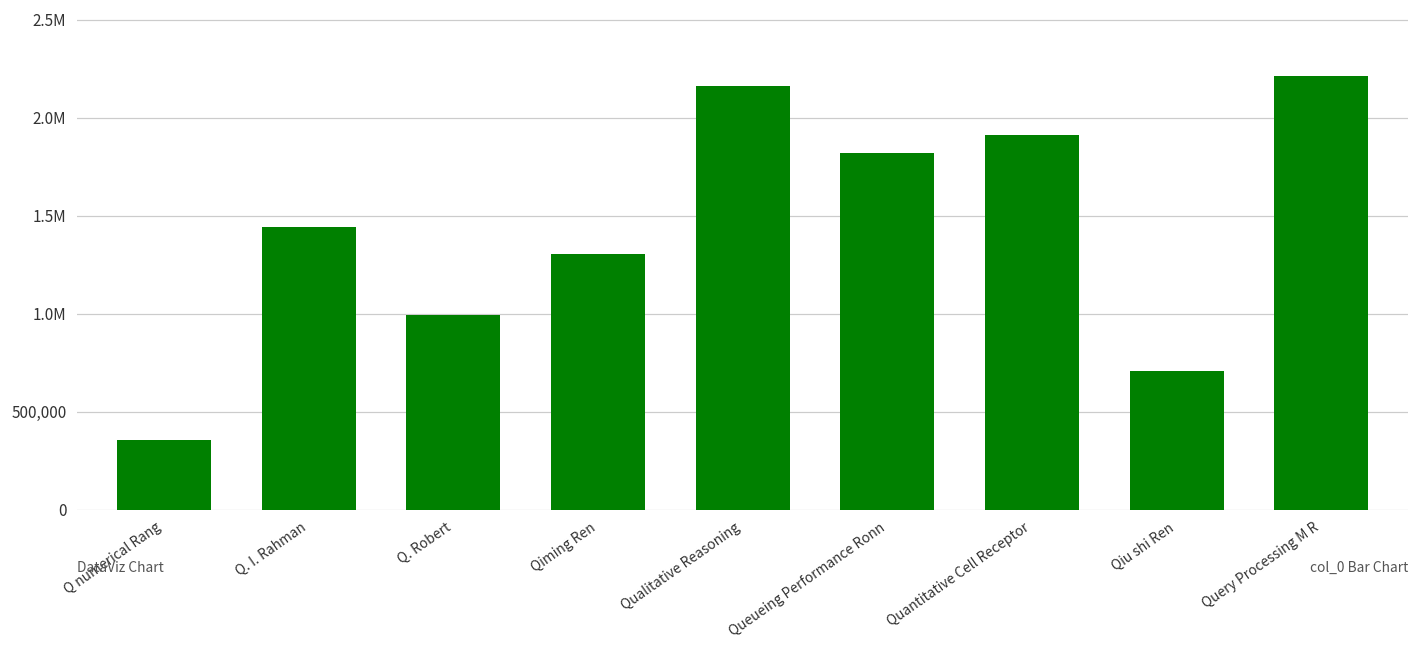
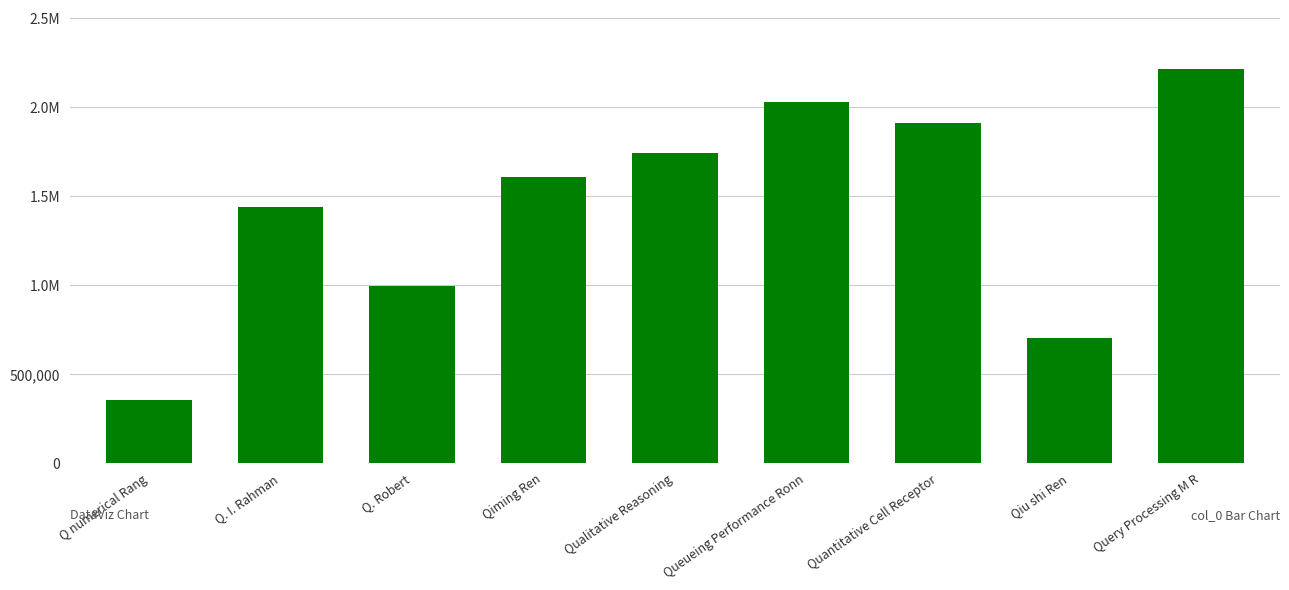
Qiming Ren: 1,300,000 -> 1,610,000
Qualitative Reasoning: 2,160,000 -> 1,740,000
Queueing Performance Ronn: 1,820,000 -> 2,030,000
